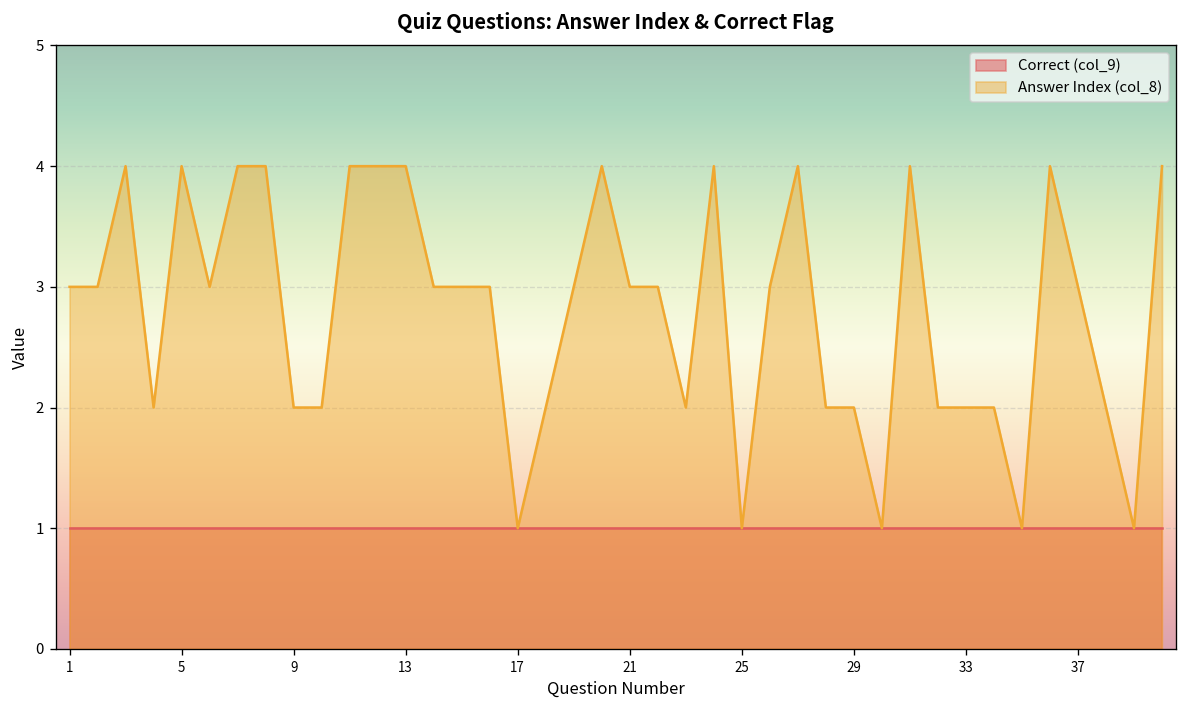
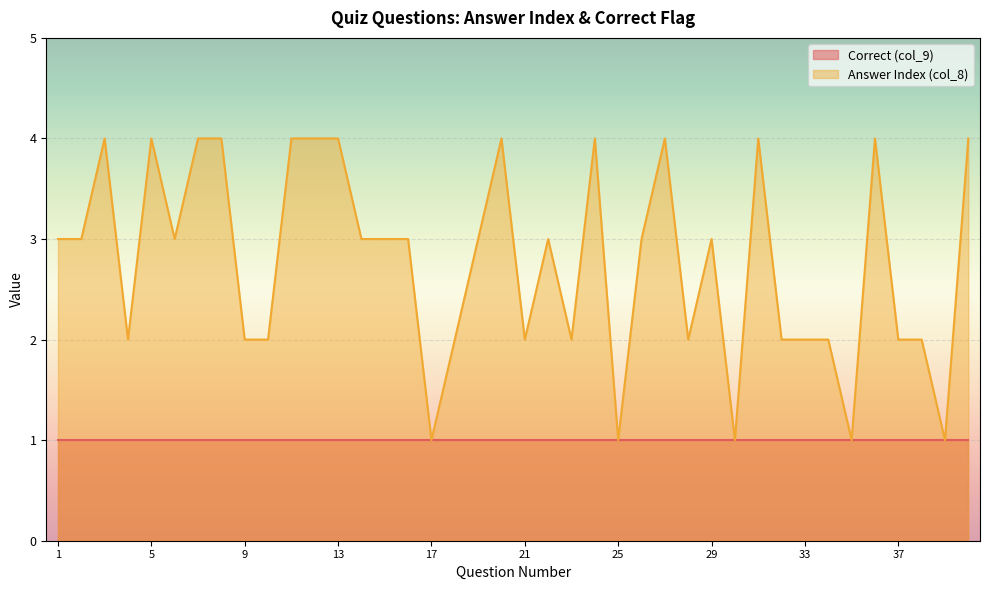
Answer Index (col_8), 21: 3 -> 2
Answer Index (col_8), 29: 2 -> 3
Answer Index (col_8), 37: 3 -> 2
